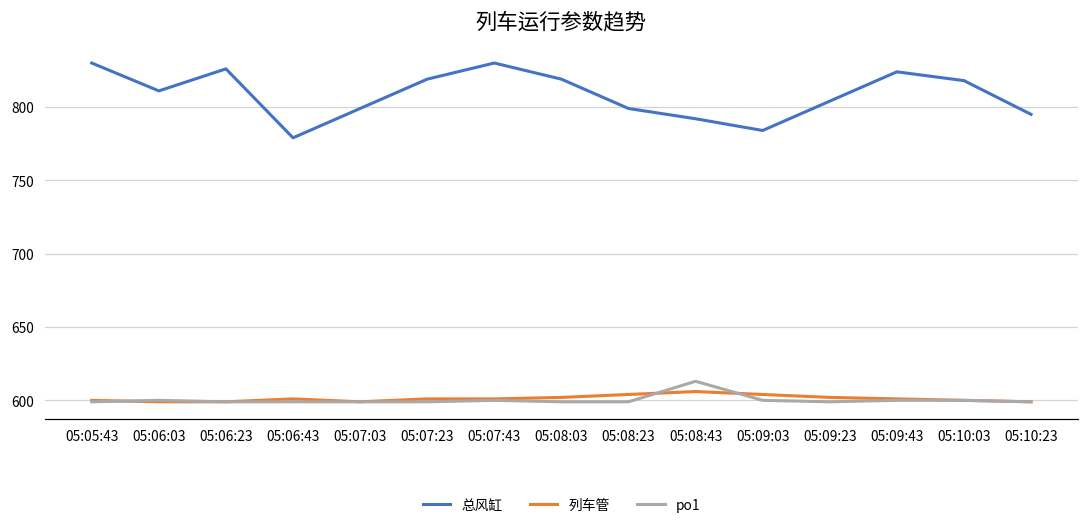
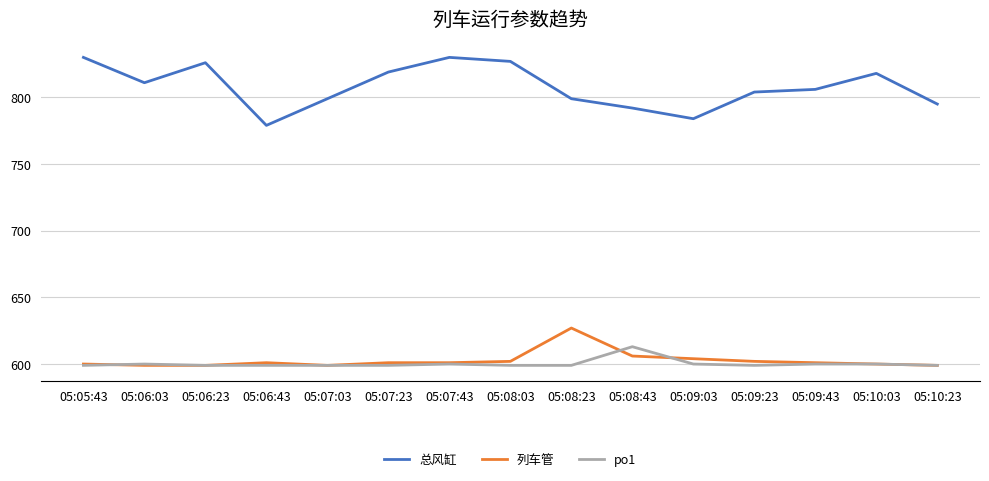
总风缸, 05:08:03: 819 -> 827
列车管, 05:08:23: 604 -> 627
总风缸, 05:09:43: 824 -> 806
